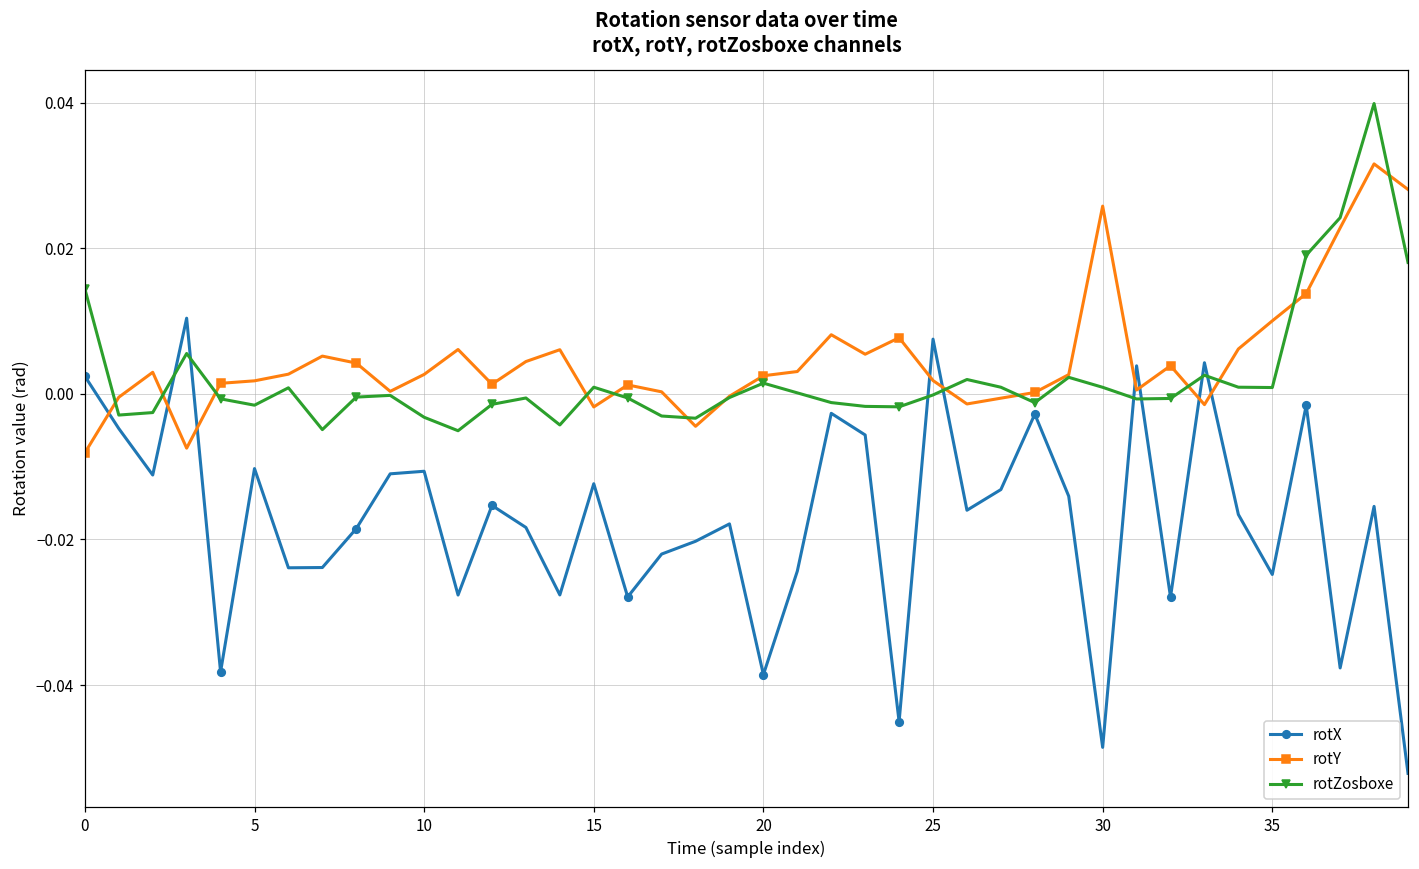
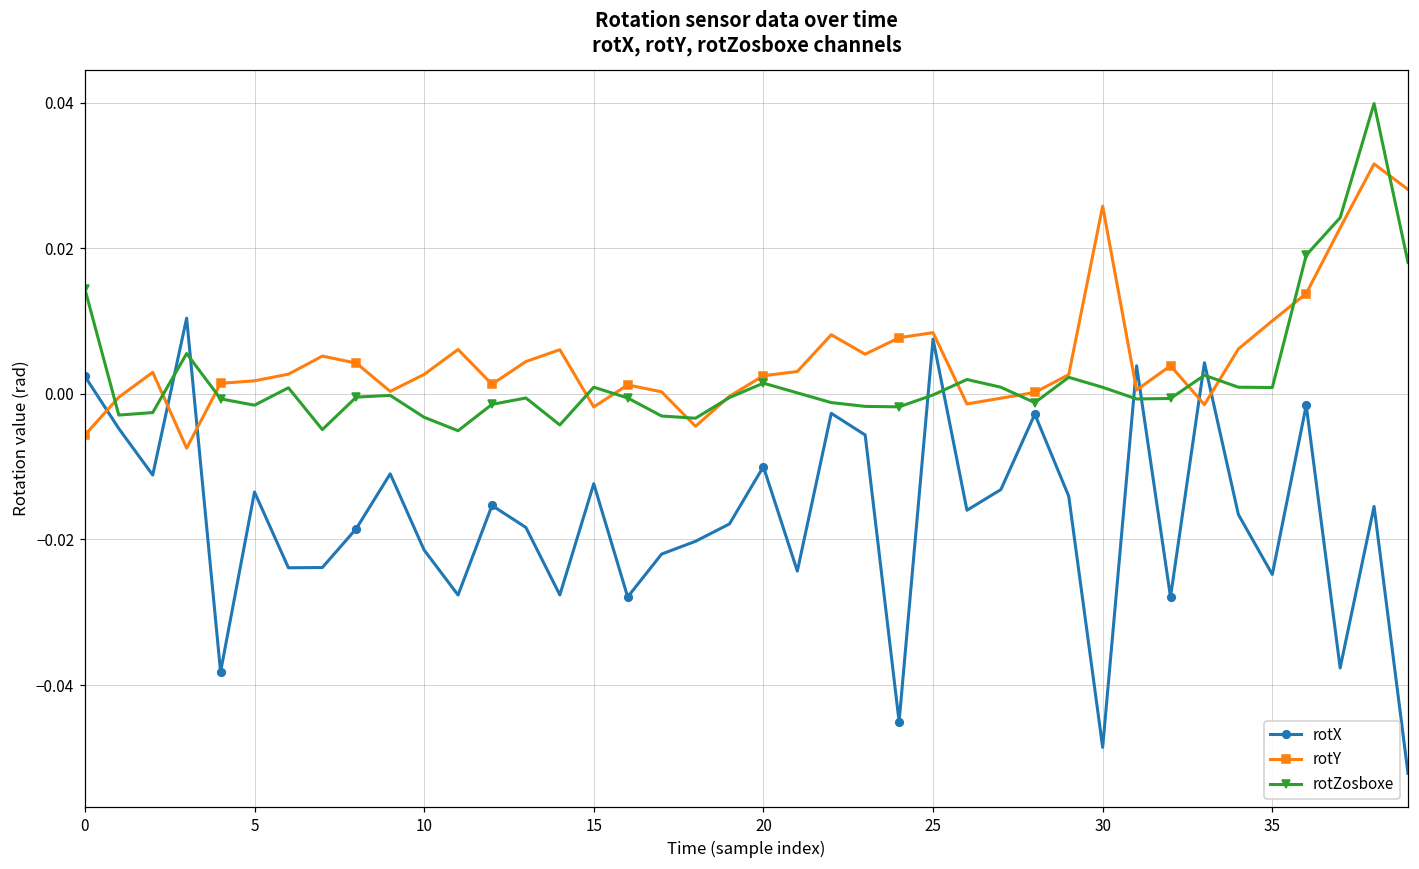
rotY, 0: -0.008 -> -0.006
rotX, 5: -0.010 -> -0.013
rotX, 10: -0.011 -> -0.021
rotX, 20: -0.039 -> -0.010
rotY, 25: 0.002 -> 0.008
